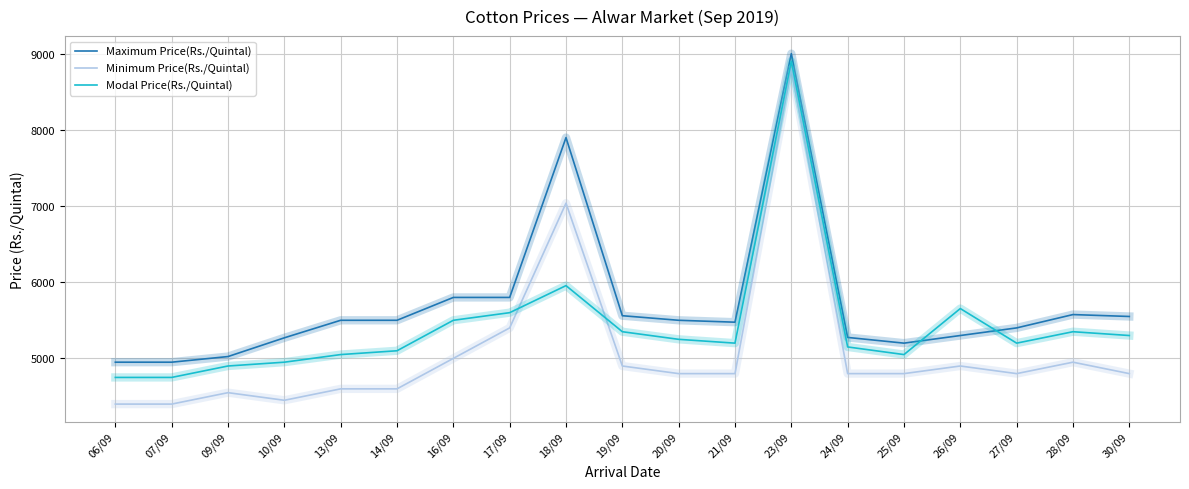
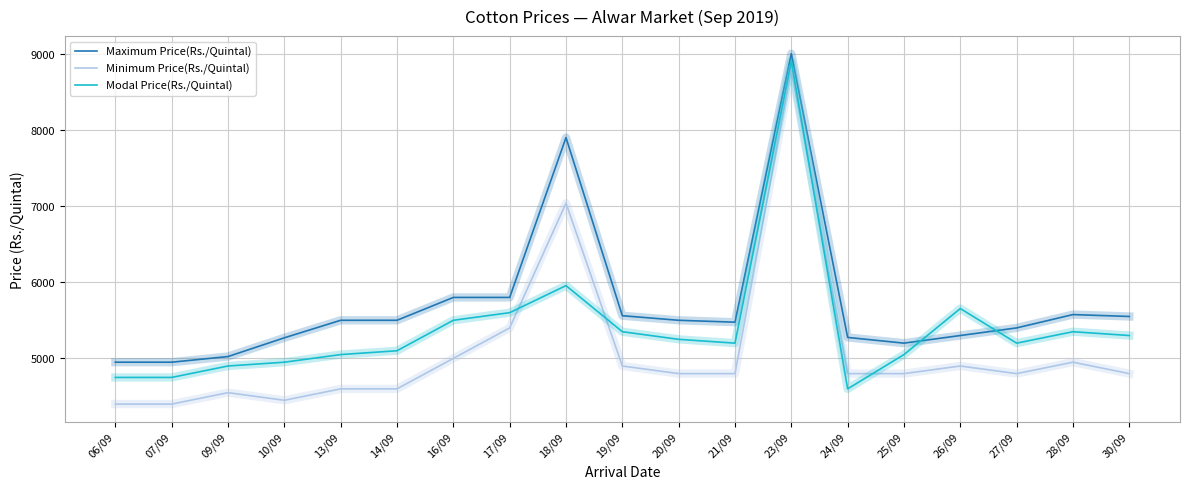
Modal Price(Rs./Quintal), 24/09: 5200 -> 4600
